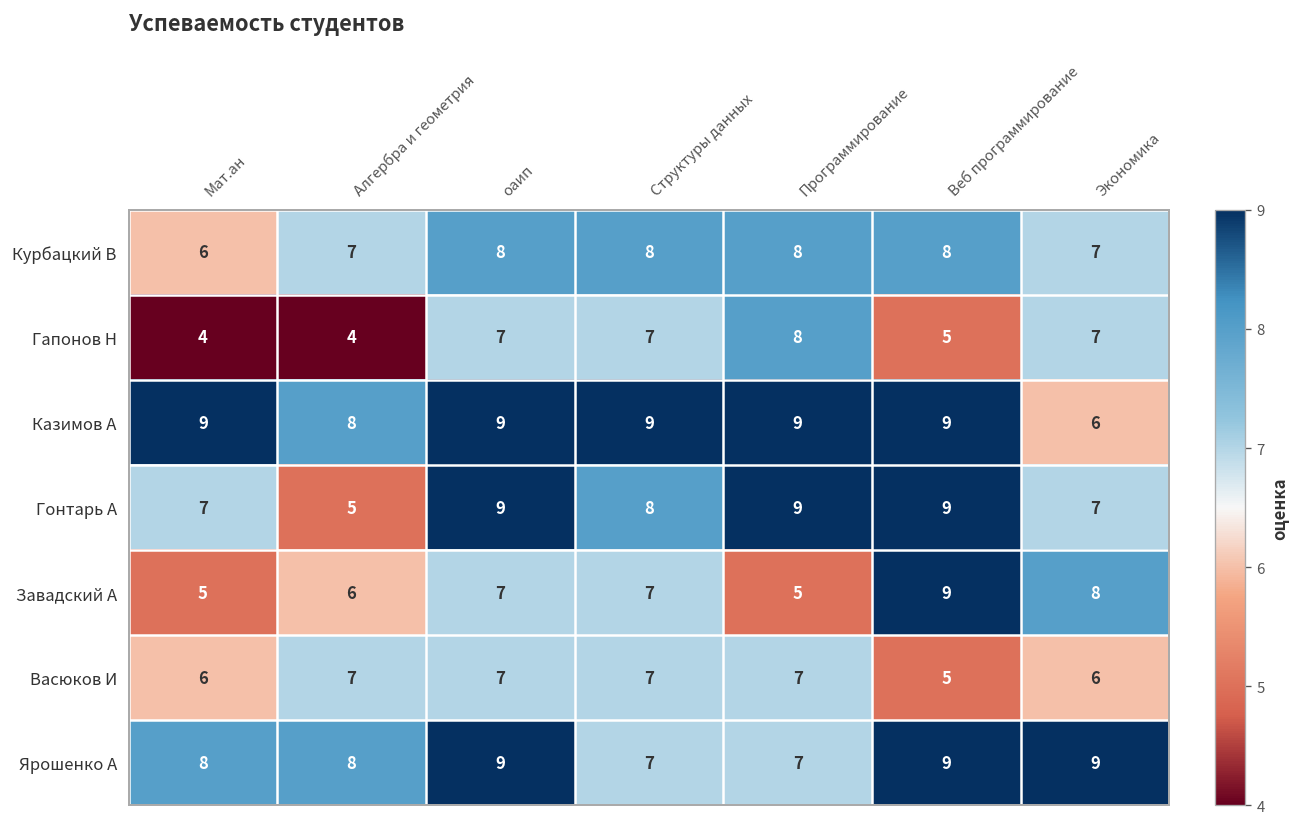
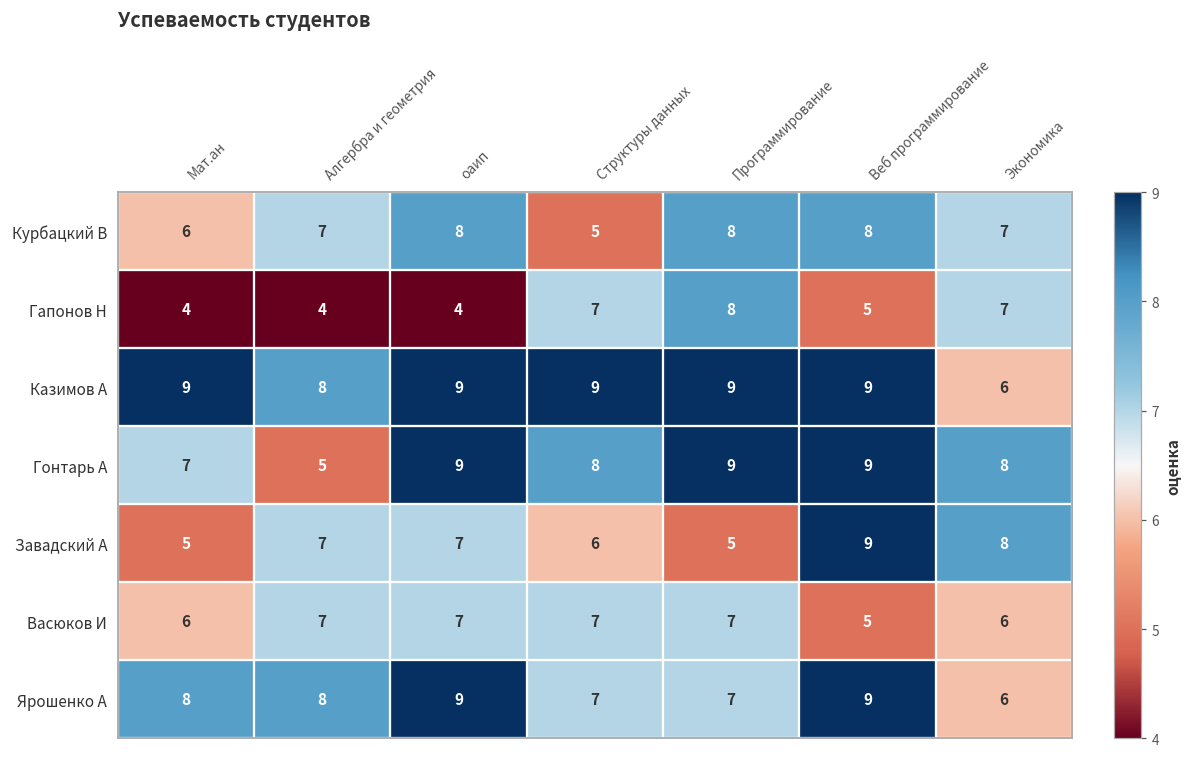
Курбацкий В, Структуры данных: 8 -> 5
Гапонов Н, оаип: 7 -> 4
Гонтарь А, Экономика: 7 -> 8
Завадский А, Алгербра и геометрия: 6 -> 7
Завадский А, Структуры данных: 7 -> 6
Ярошенко А, Экономика: 9 -> 6
